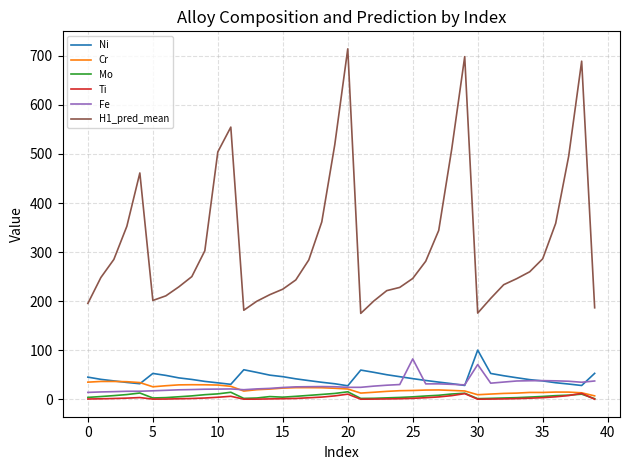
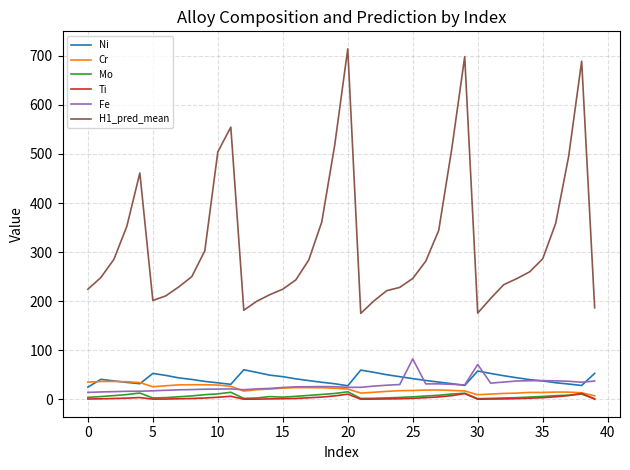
Ni, 0: 50 -> 30
H1_pred_mean, 0: 200 -> 220
Ni, 30: 100 -> 60
